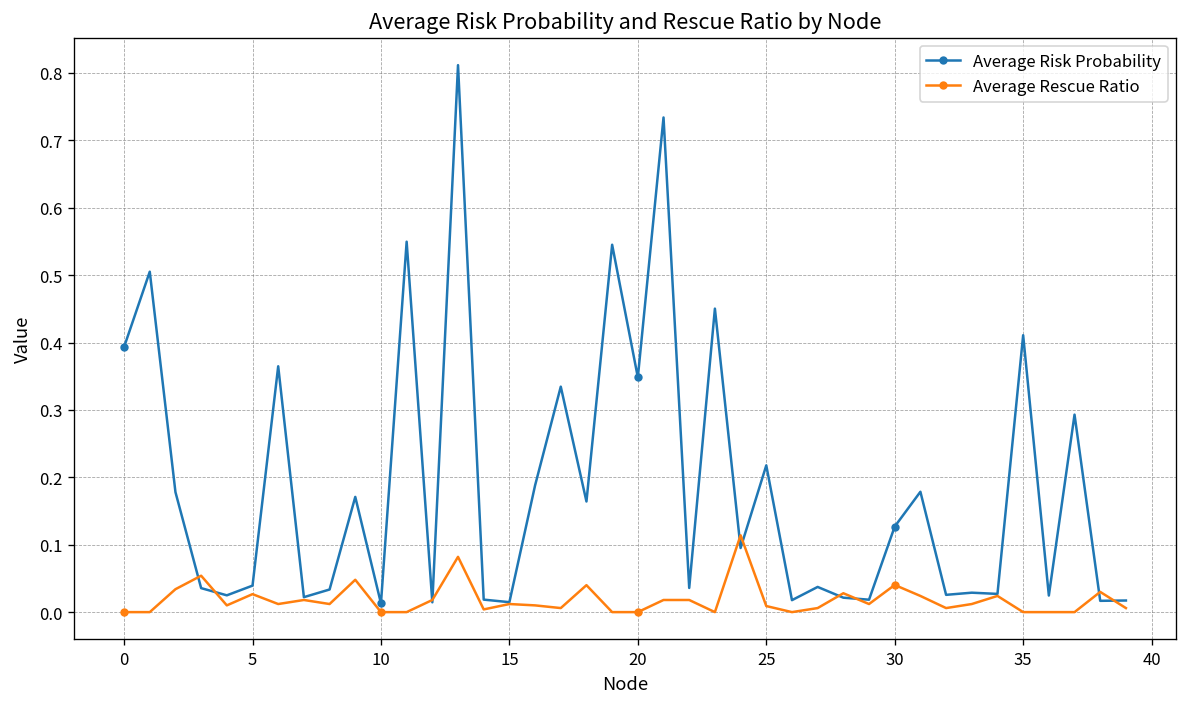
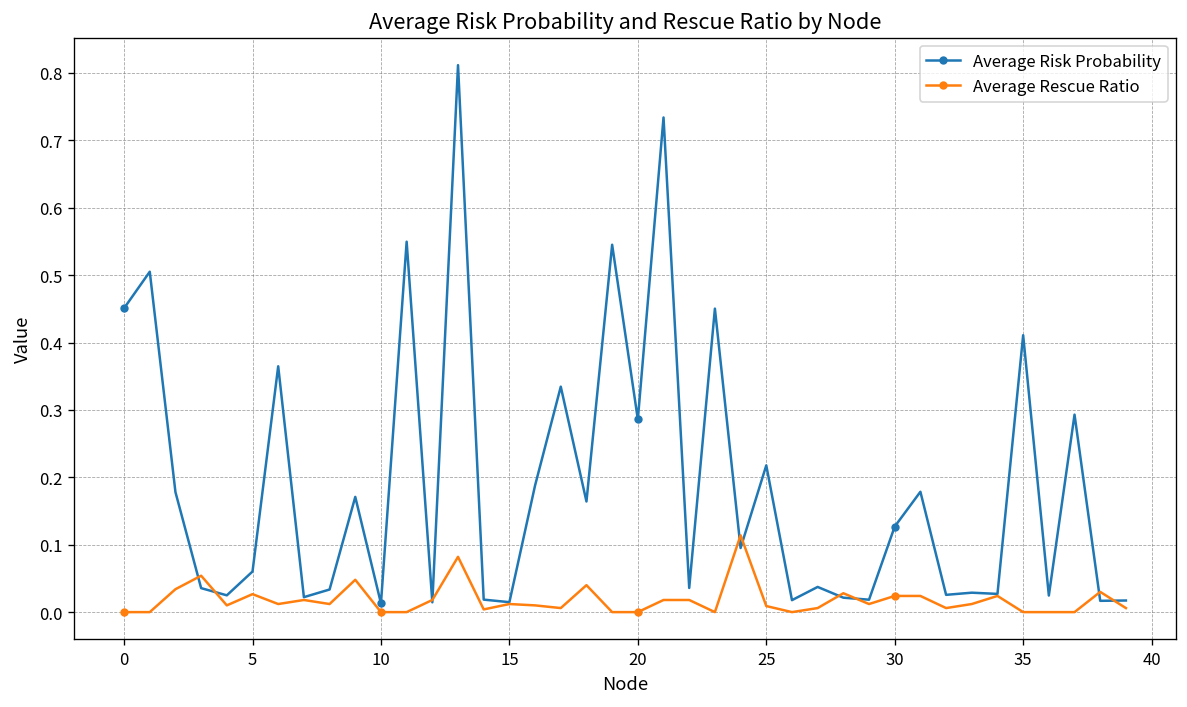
Average Risk Probability, 0: 0.39 -> 0.45
Average Risk Probability, 5: 0.04 -> 0.06
Average Risk Probability, 20: 0.35 -> 0.29
Average Rescue Ratio, 30: 0.04 -> 0.02
